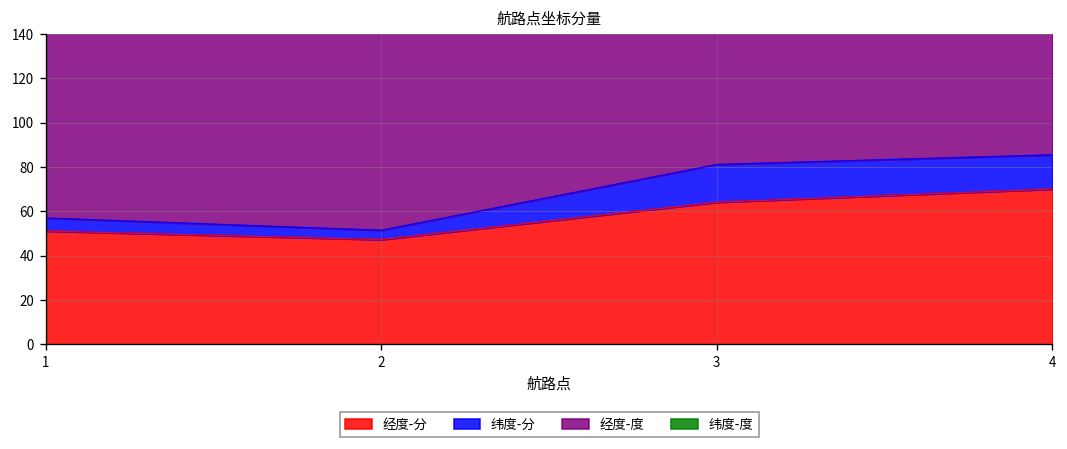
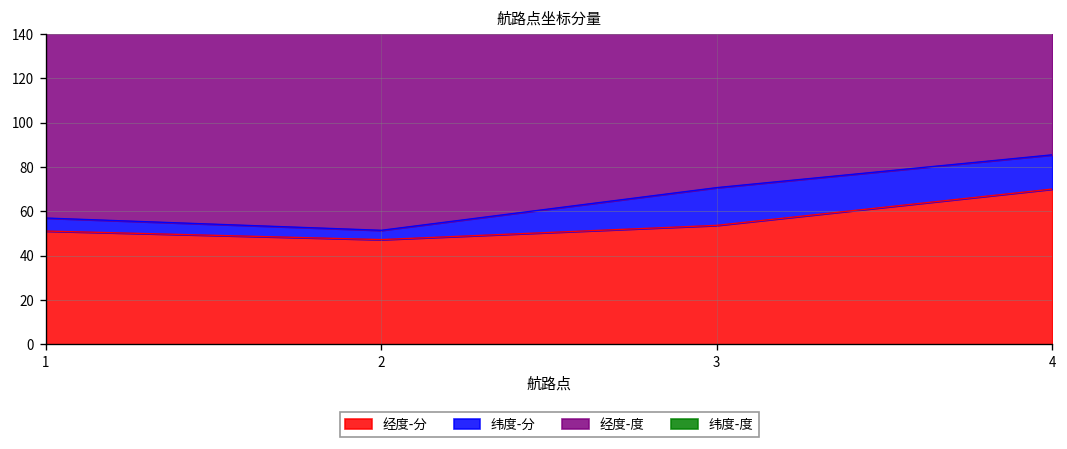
经度-分, 3: 64 -> 54
